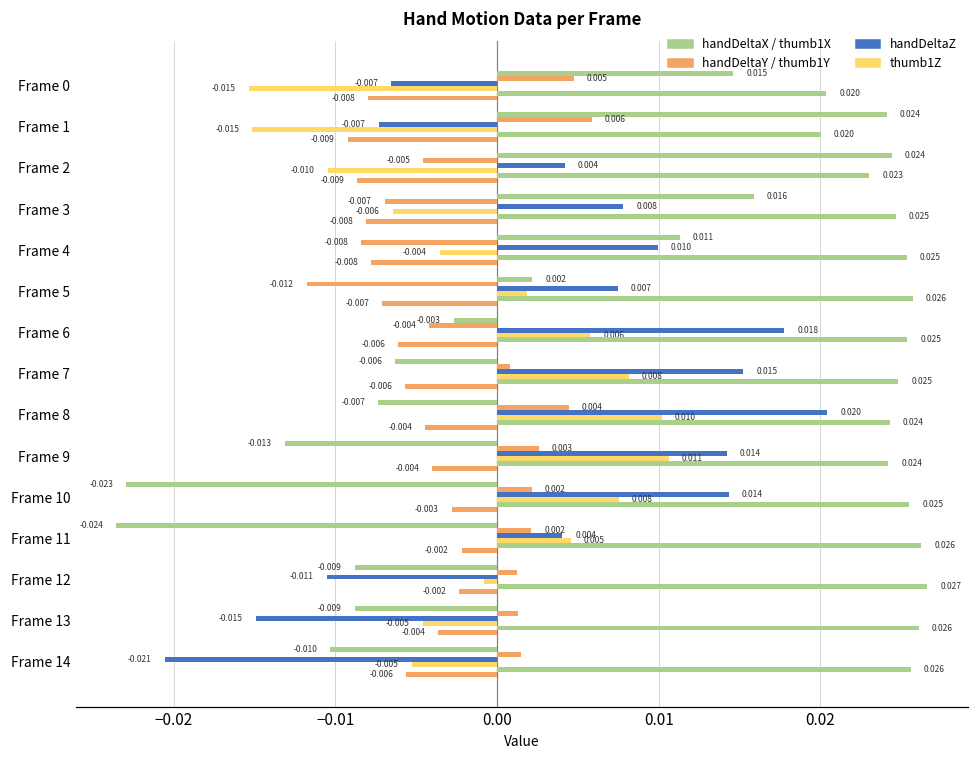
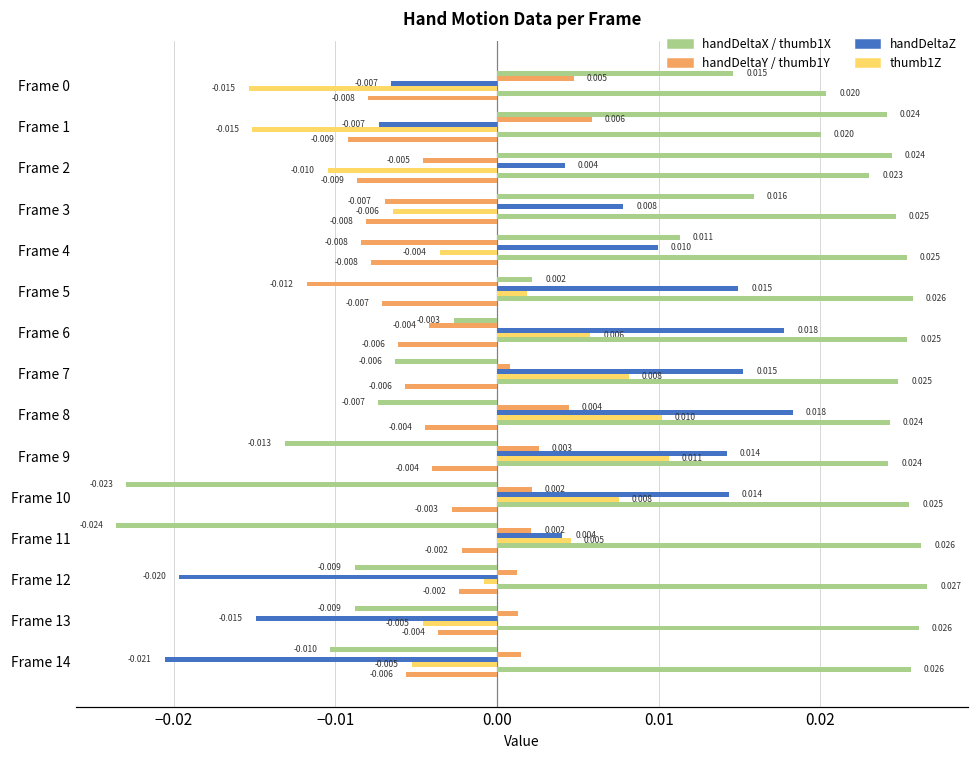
handDeltaZ, Frame 5: 0.007 -> 0.015
handDeltaZ, Frame 8: 0.020 -> 0.018
handDeltaZ, Frame 12: -0.011 -> -0.020
